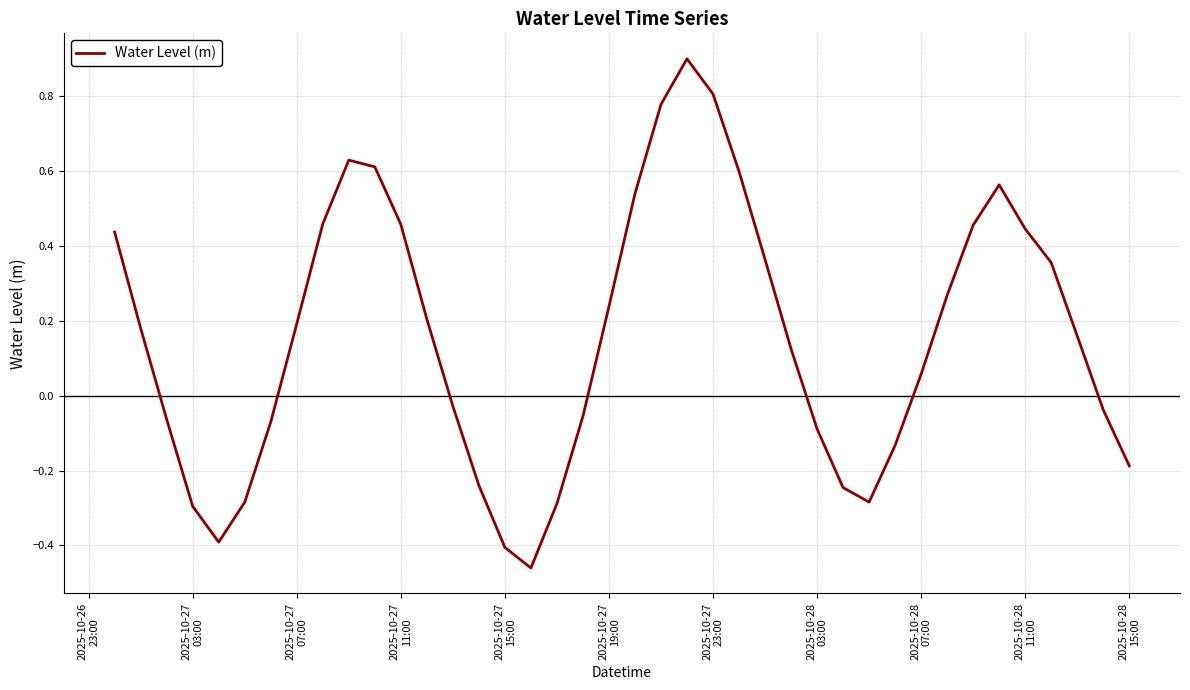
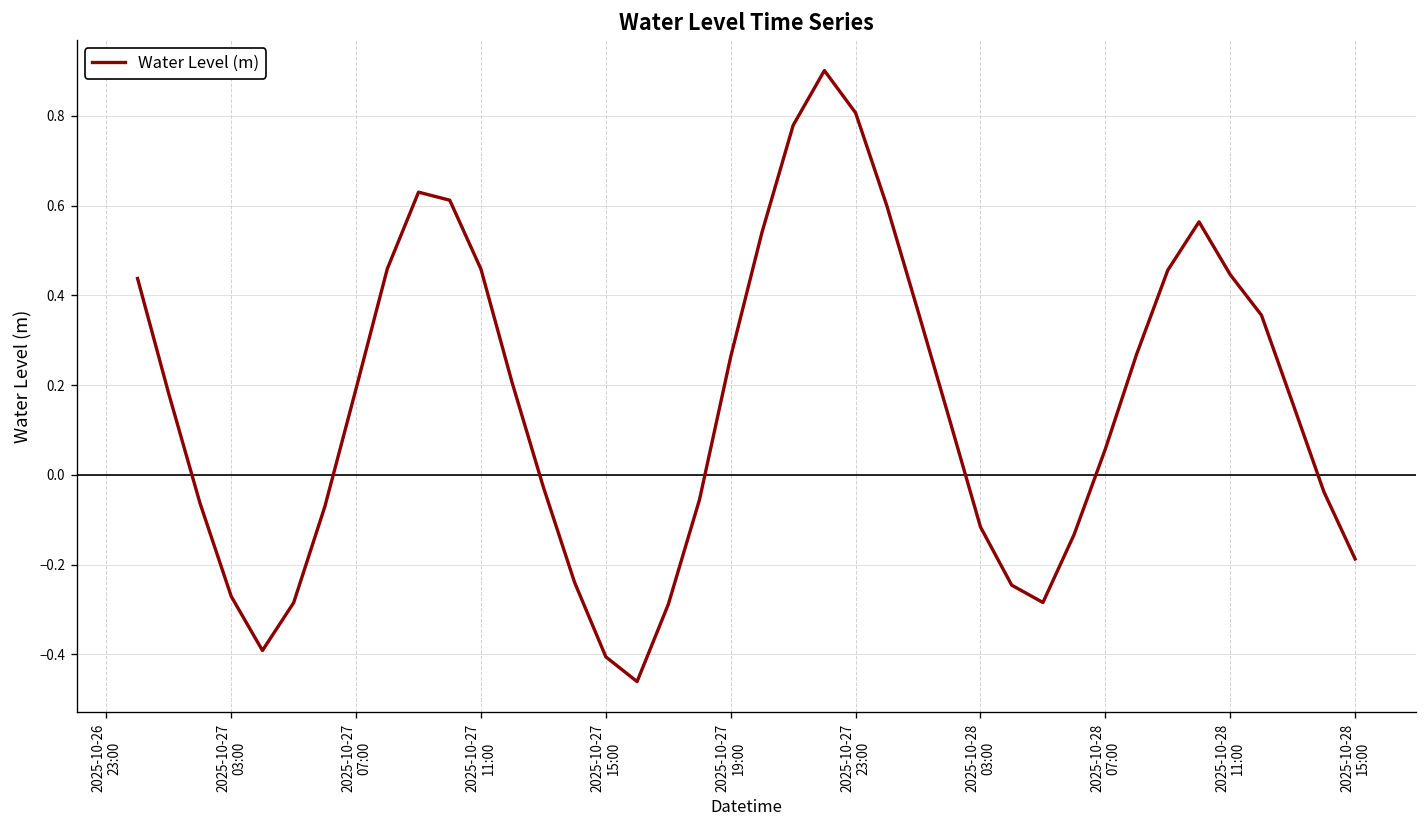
2025-10-27 03:00: -0.30 -> -0.27
2025-10-27 19:00: 0.24 -> 0.26
2025-10-28 03:00: -0.09 -> -0.12
